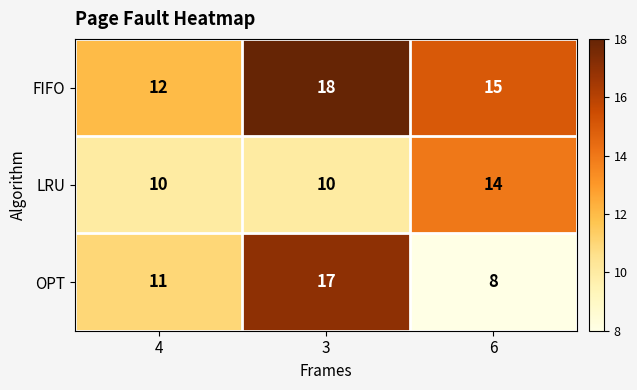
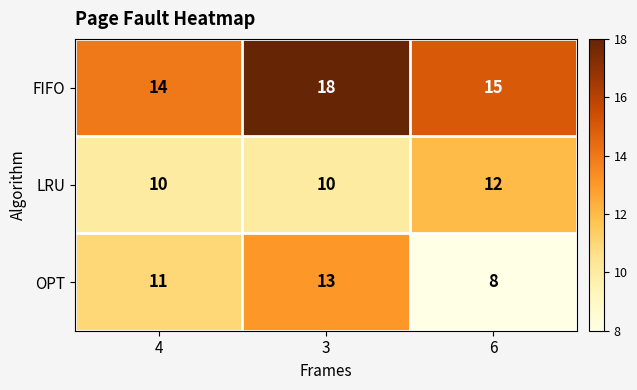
FIFO, 4: 12 -> 14
LRU, 6: 14 -> 12
OPT, 3: 17 -> 13
